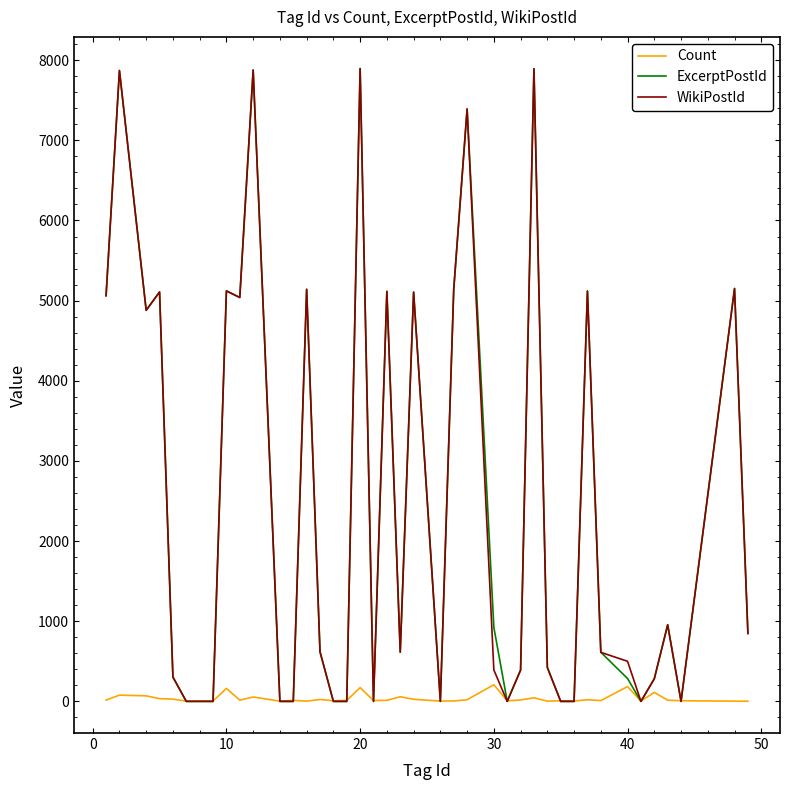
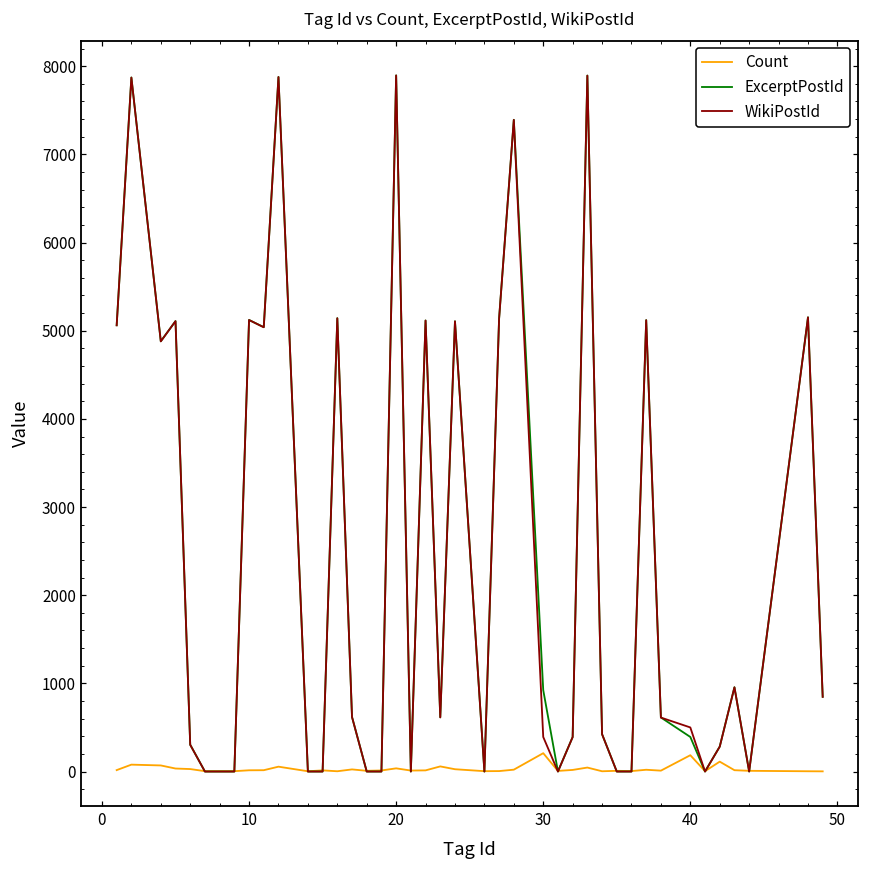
Count, 10: 200 -> 0
Count, 20: 200 -> 0
ExcerptPostId, 40: 300 -> 400
